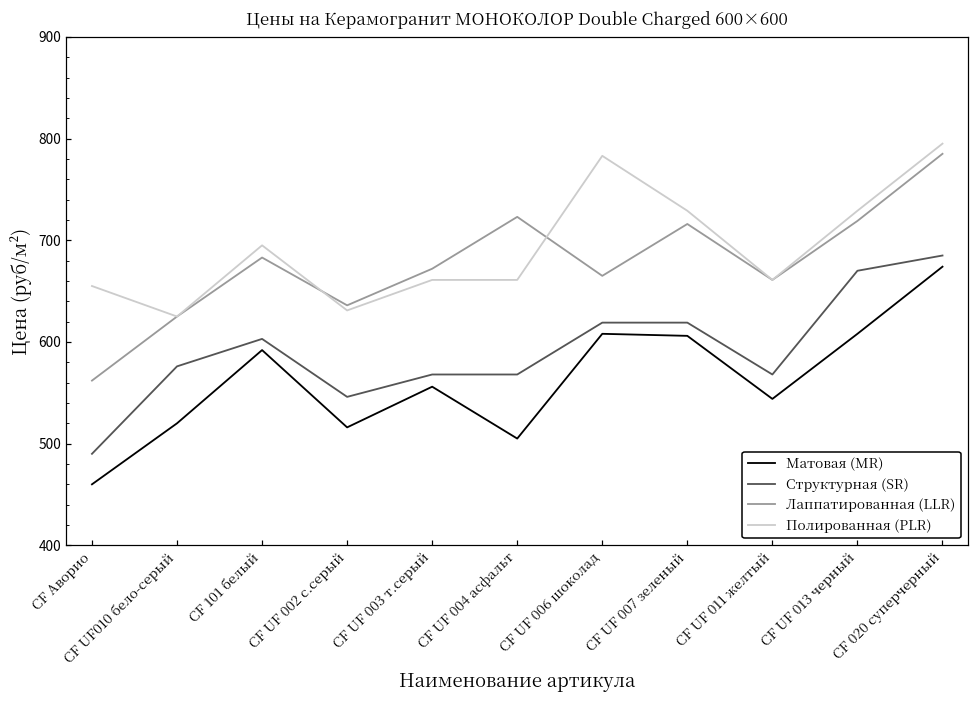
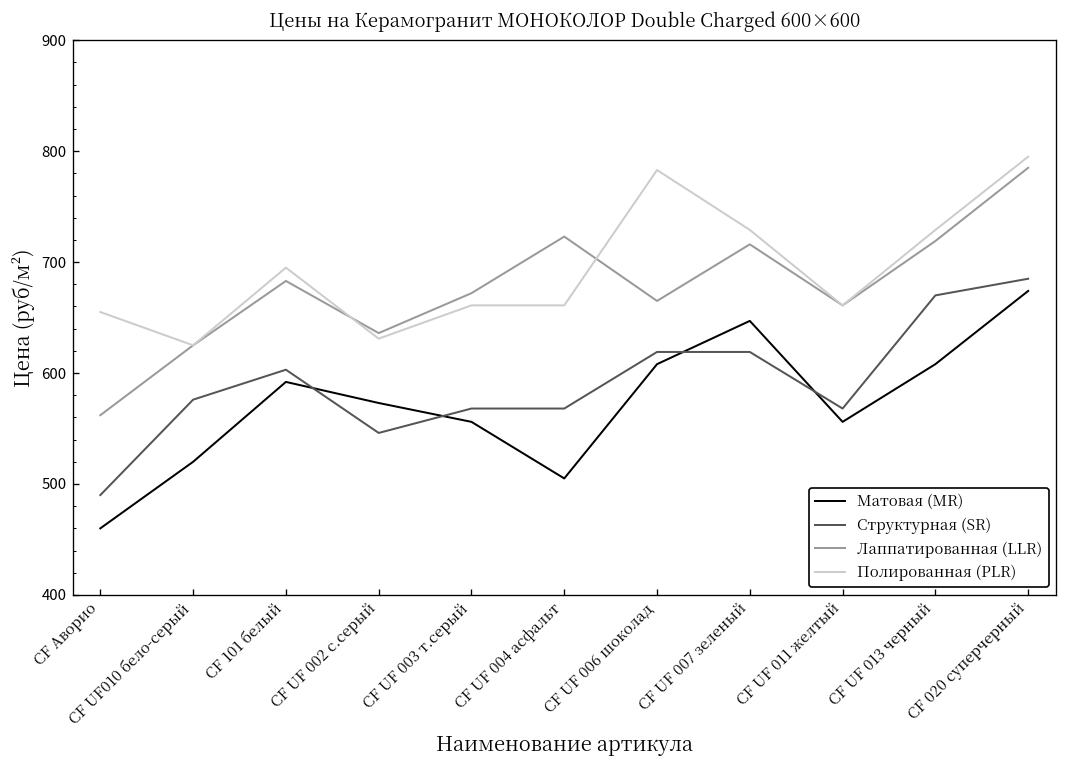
Матовая (MR), CF UF 002 с.серый: 520 -> 570
Матовая (MR), CF UF 007 зеленый: 610 -> 650
Матовая (MR), CF UF 011 желтый: 540 -> 560
